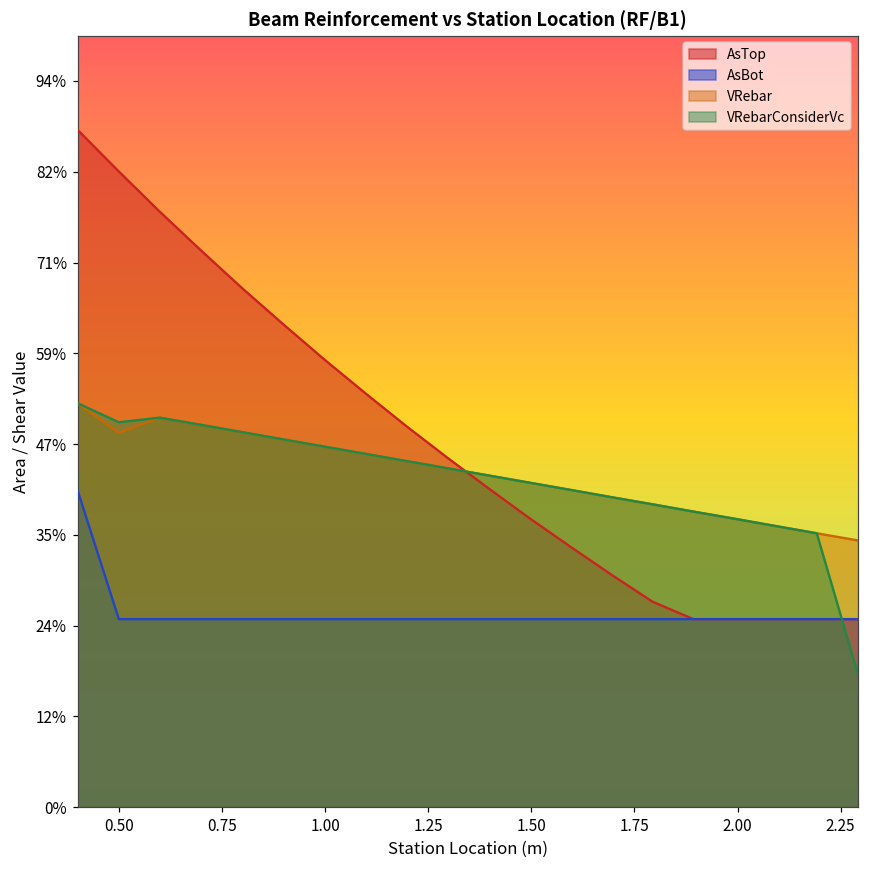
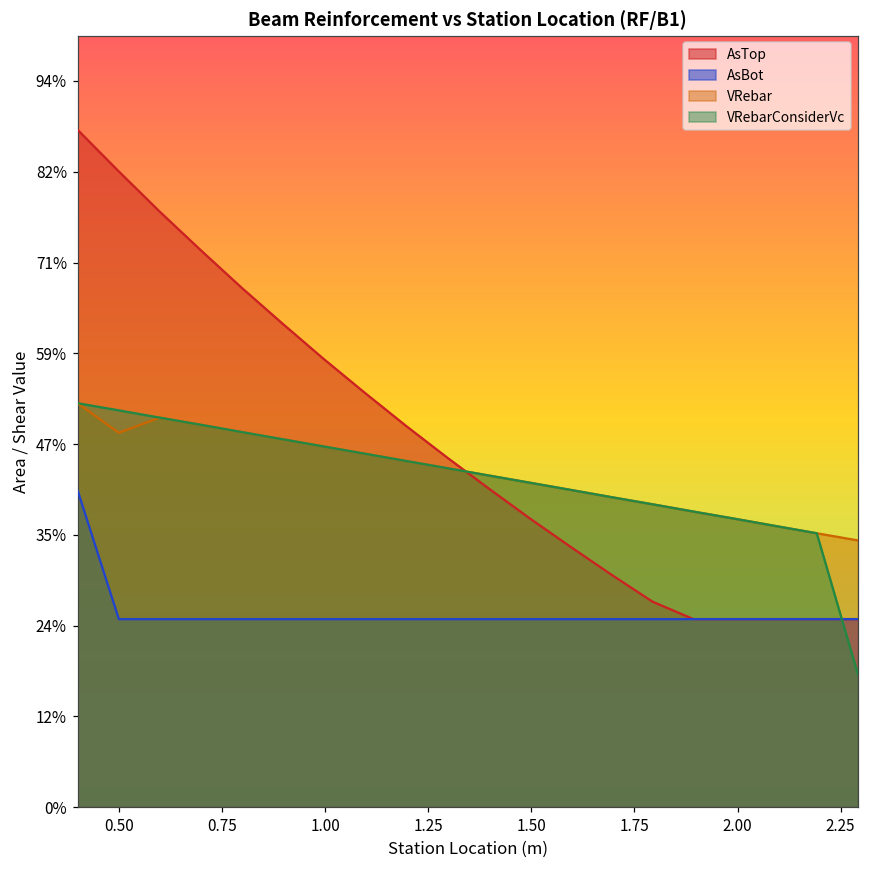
VRebarConsiderVc, 0.50: 50% -> 51%
